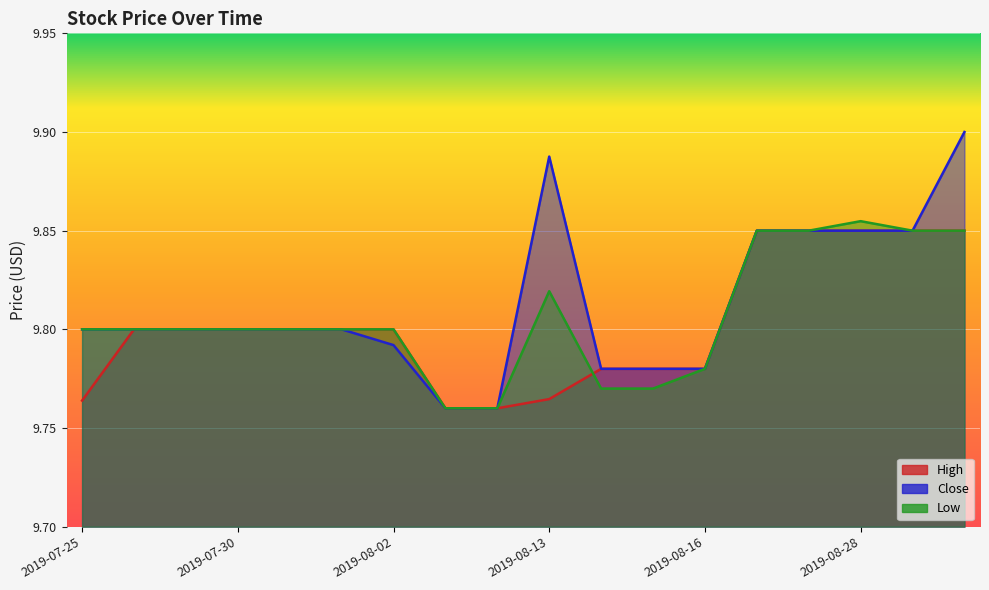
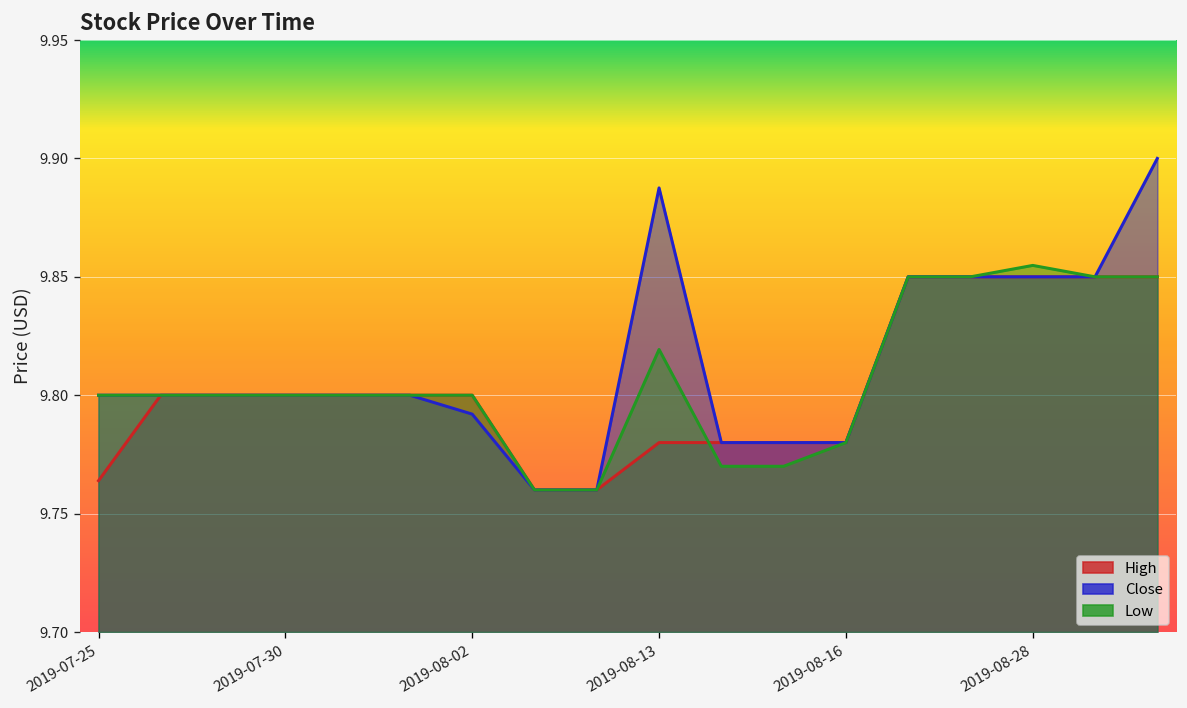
High, 2019-08-13: 9.765 -> 9.780
